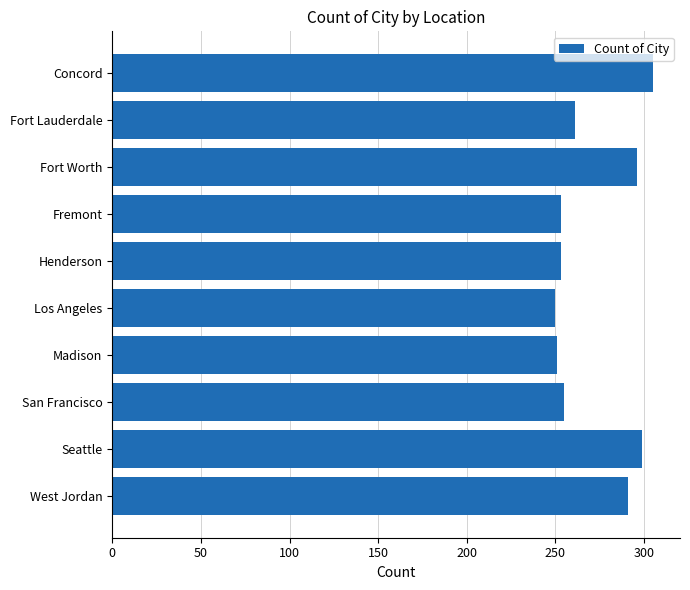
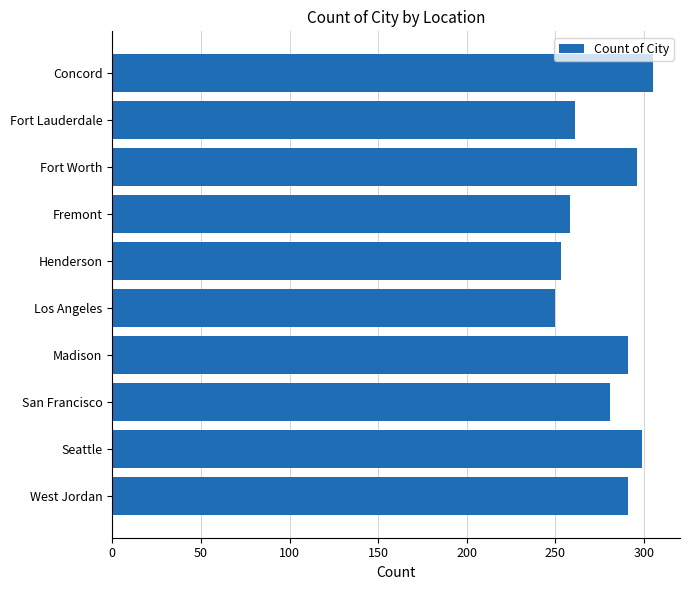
Fremont: 253 -> 258
Madison: 251 -> 291
San Francisco: 255 -> 281
